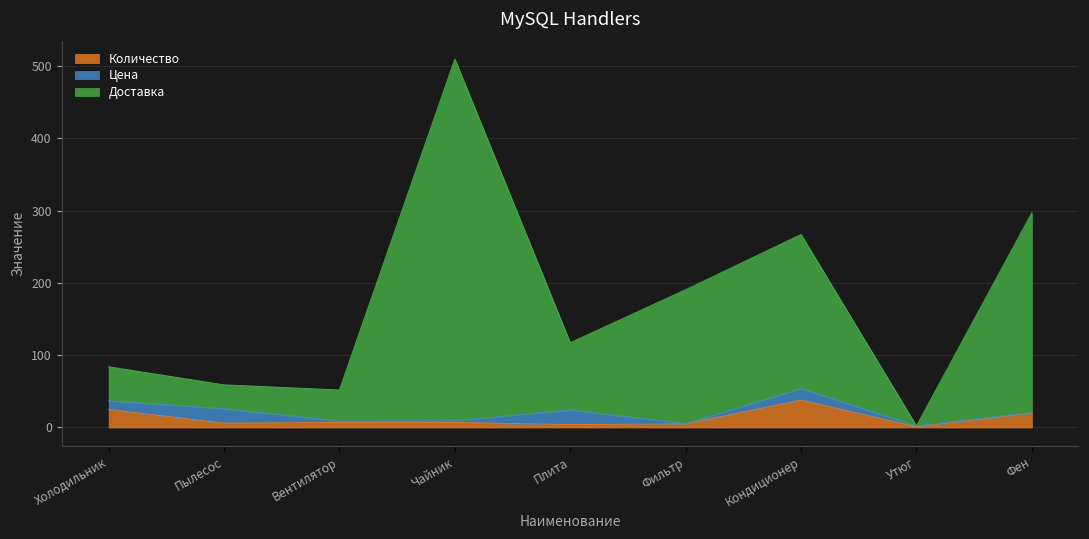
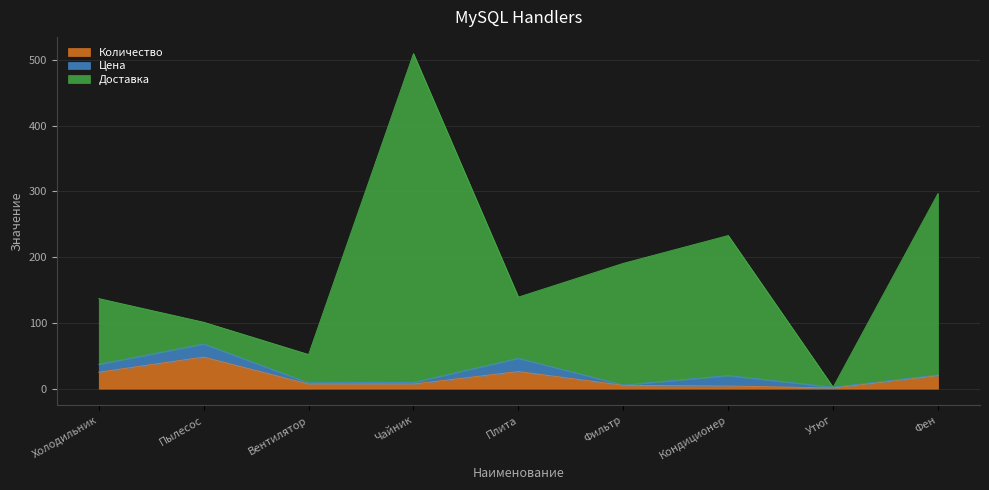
Доставка, Холодильник: 50 -> 100
Количество, Пылесос: 10 -> 50
Количество, Плита: 0 -> 30
Количество, Кондиционер: 40 -> 0
